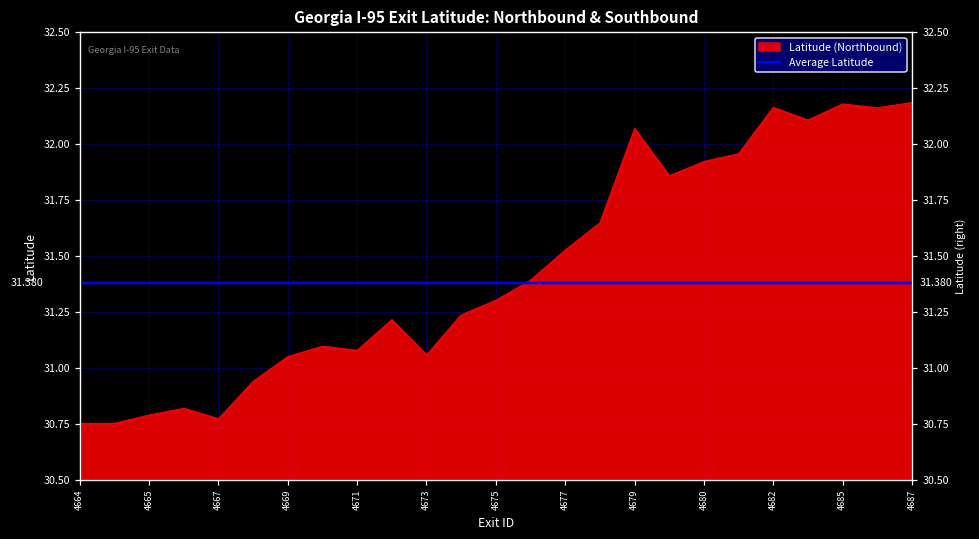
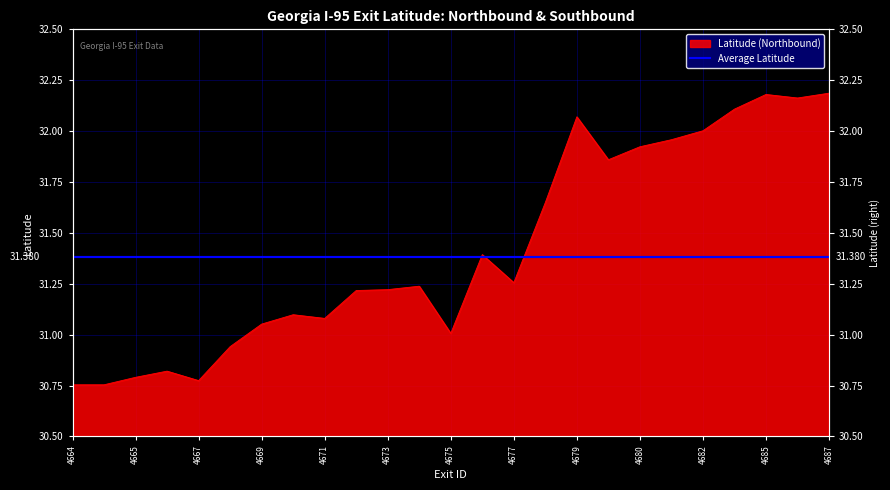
4673: 31.06 -> 31.22
4675: 31.30 -> 31.01
4677: 31.53 -> 31.26
4682: 32.16 -> 32.00
